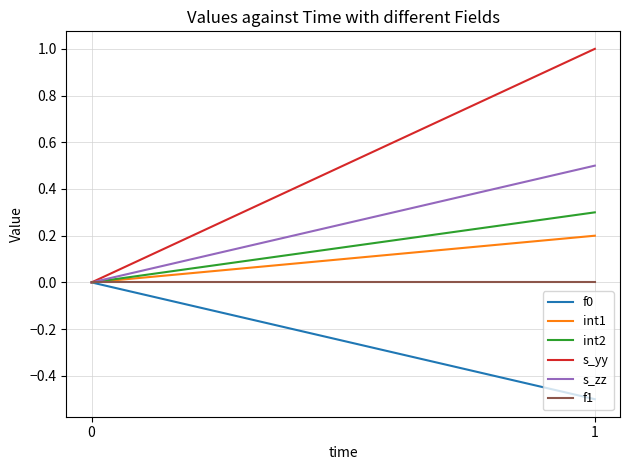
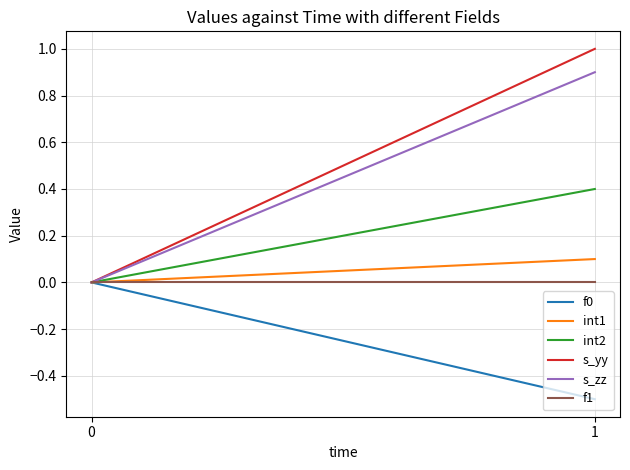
int1, 1: 0.2 -> 0.1
int2, 1: 0.3 -> 0.4
s_zz, 1: 0.5 -> 0.9
